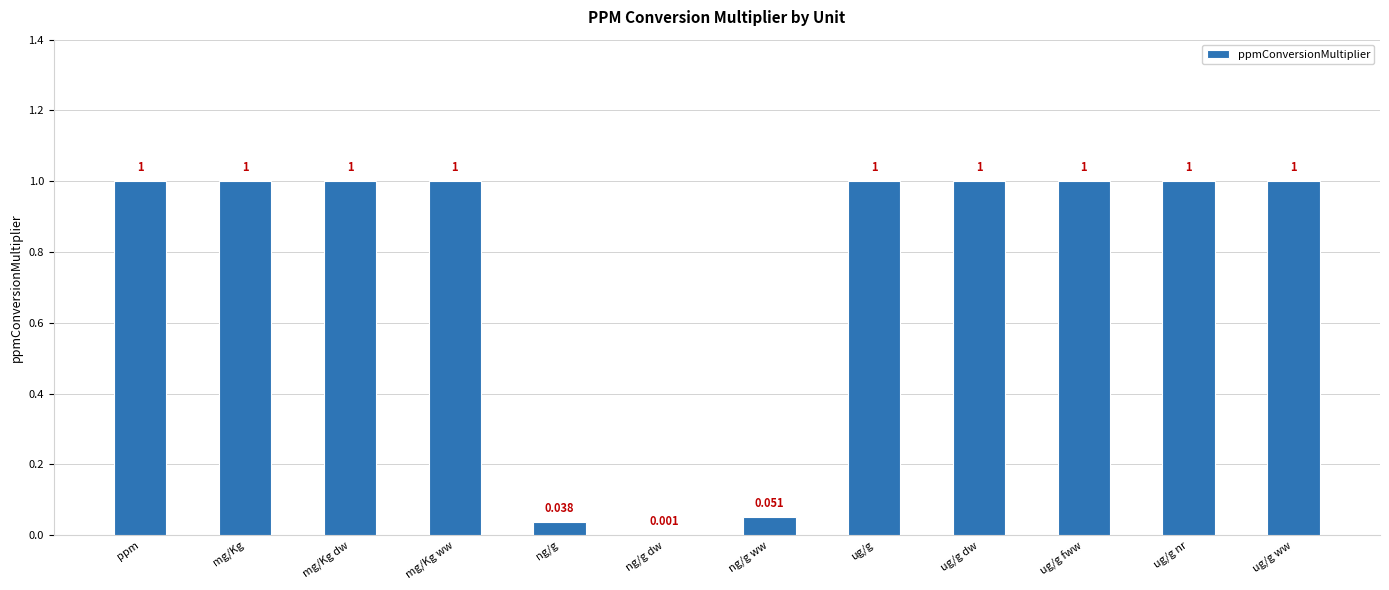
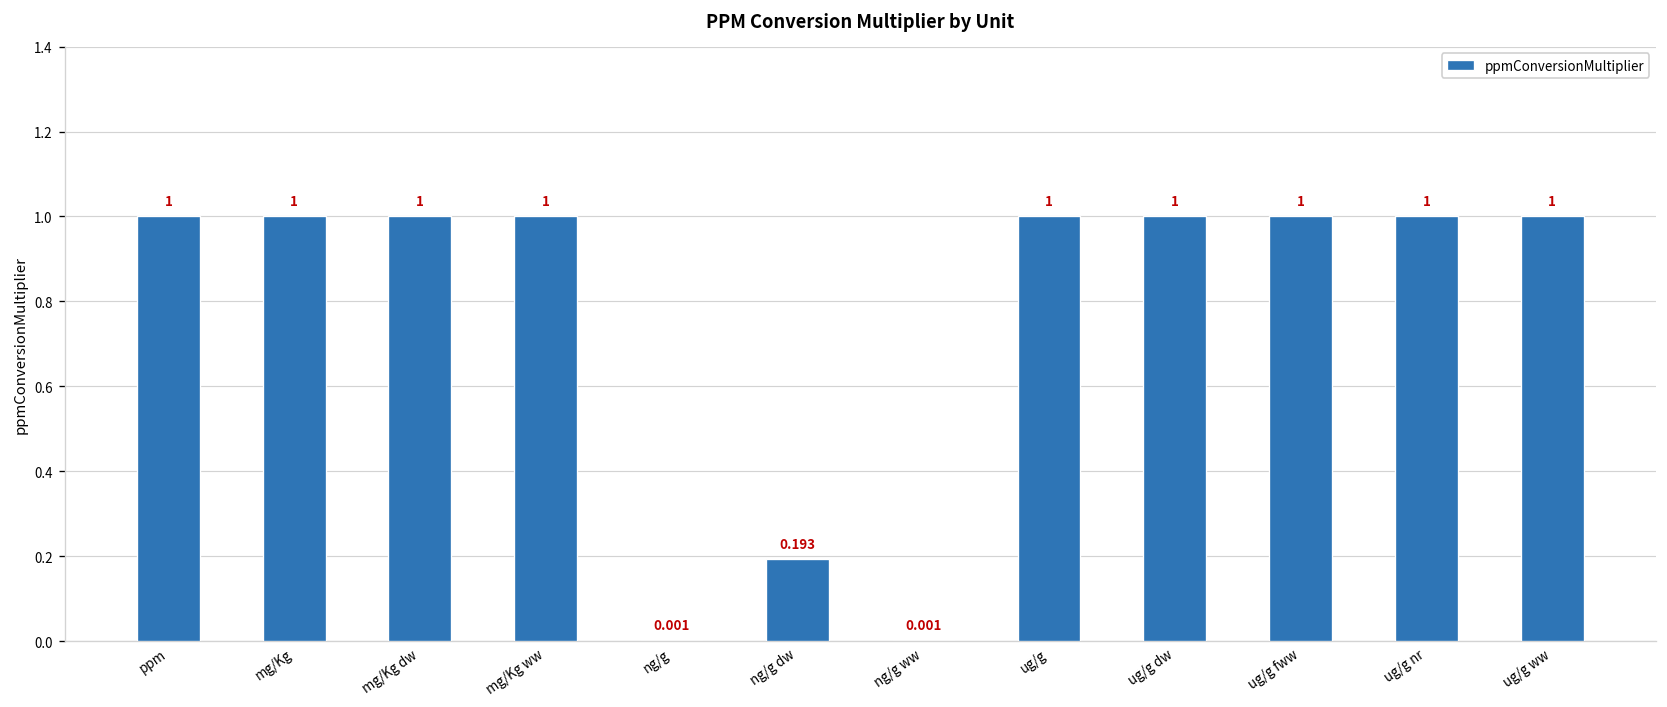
ng/g: 0.038 -> 0.001
ng/g dw: 0.001 -> 0.193
ng/g ww: 0.051 -> 0.001
